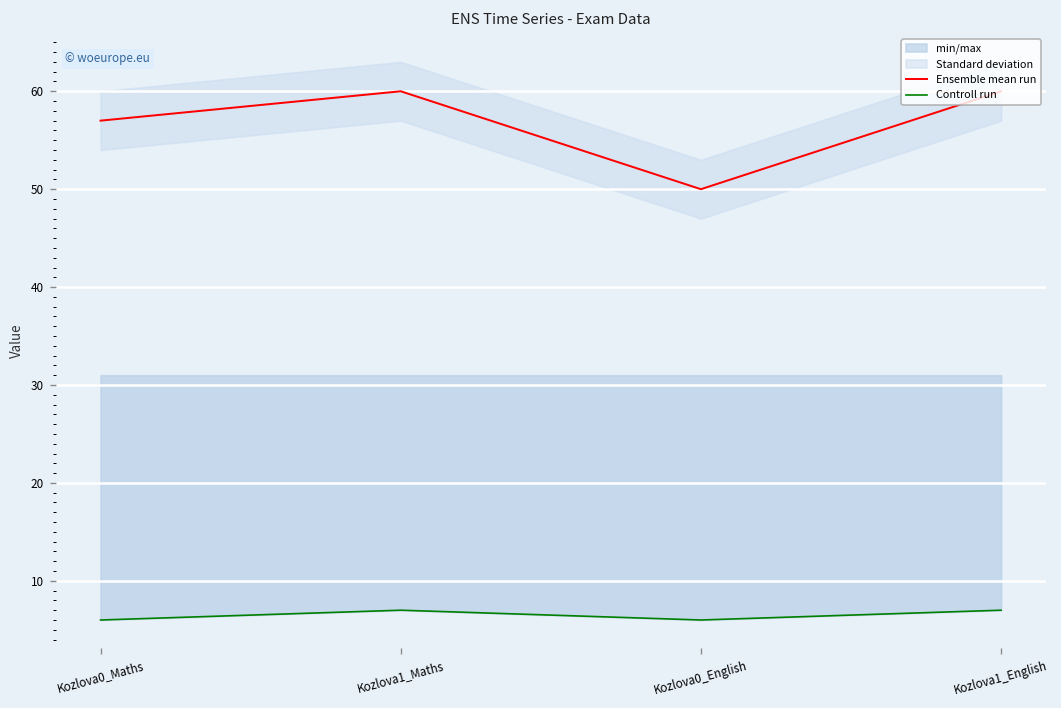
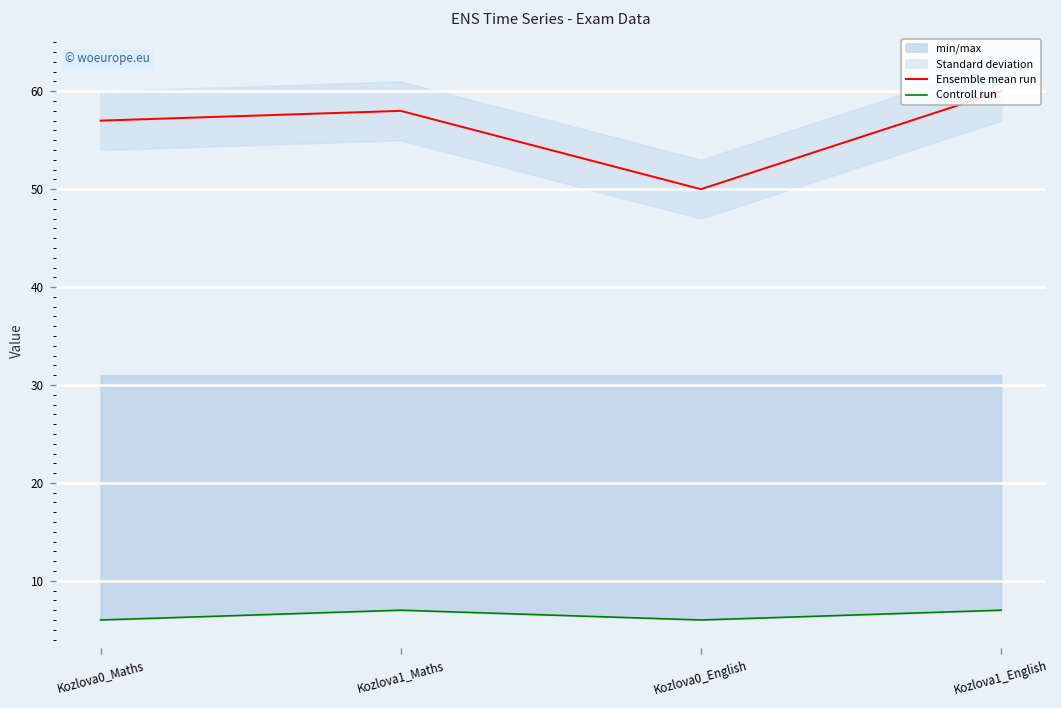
Ensemble mean run, Kozlova1_Maths: 60 -> 58
